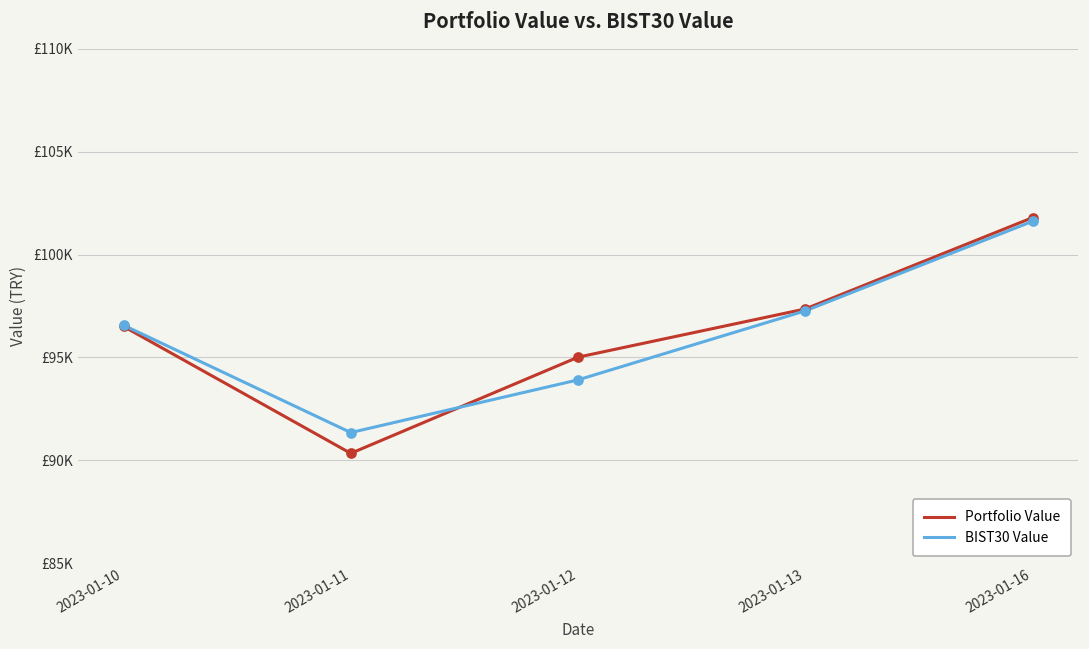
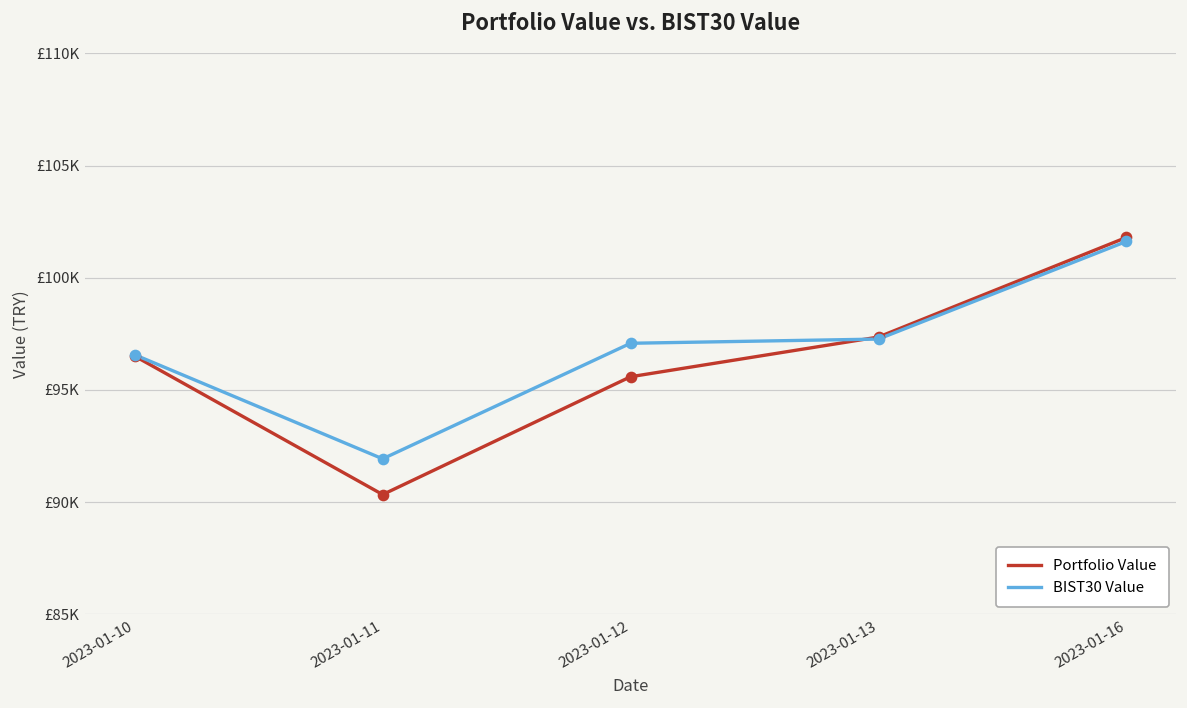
BIST30 Value, 2023-01-11: £91300 -> £91900
Portfolio Value, 2023-01-12: £95000 -> £95600
BIST30 Value, 2023-01-12: £93900 -> £97100
